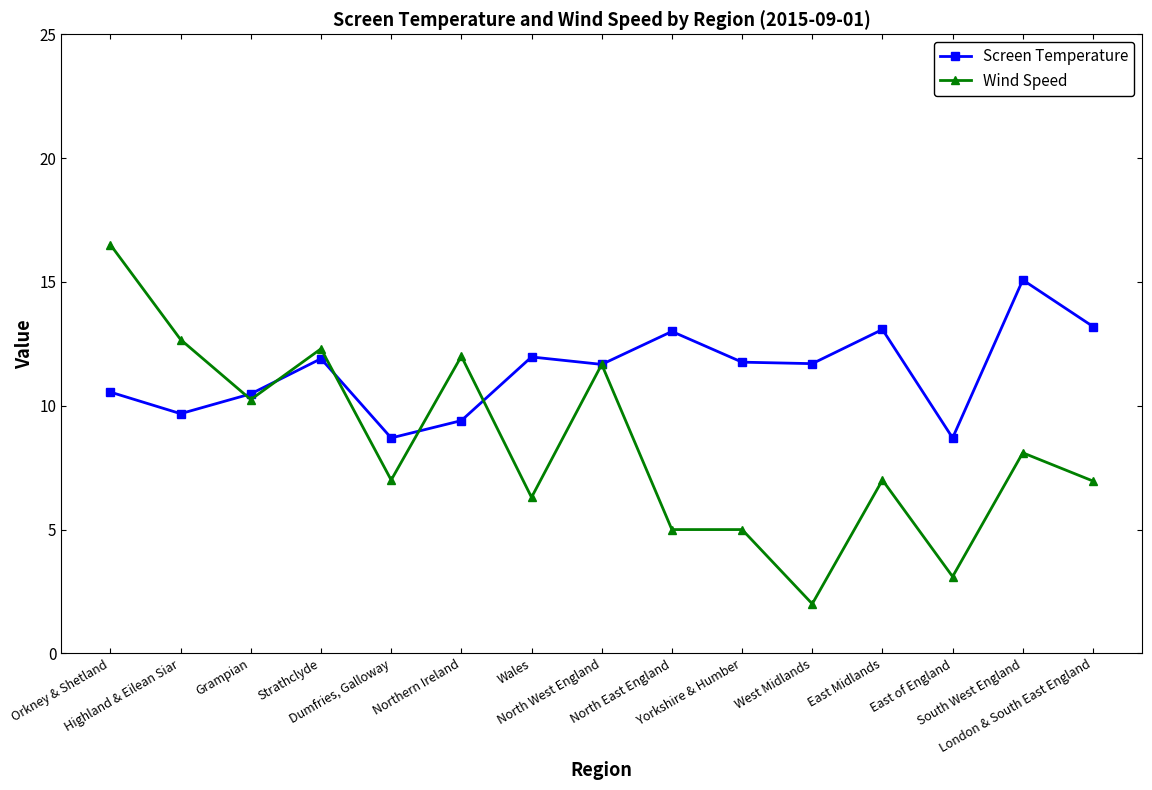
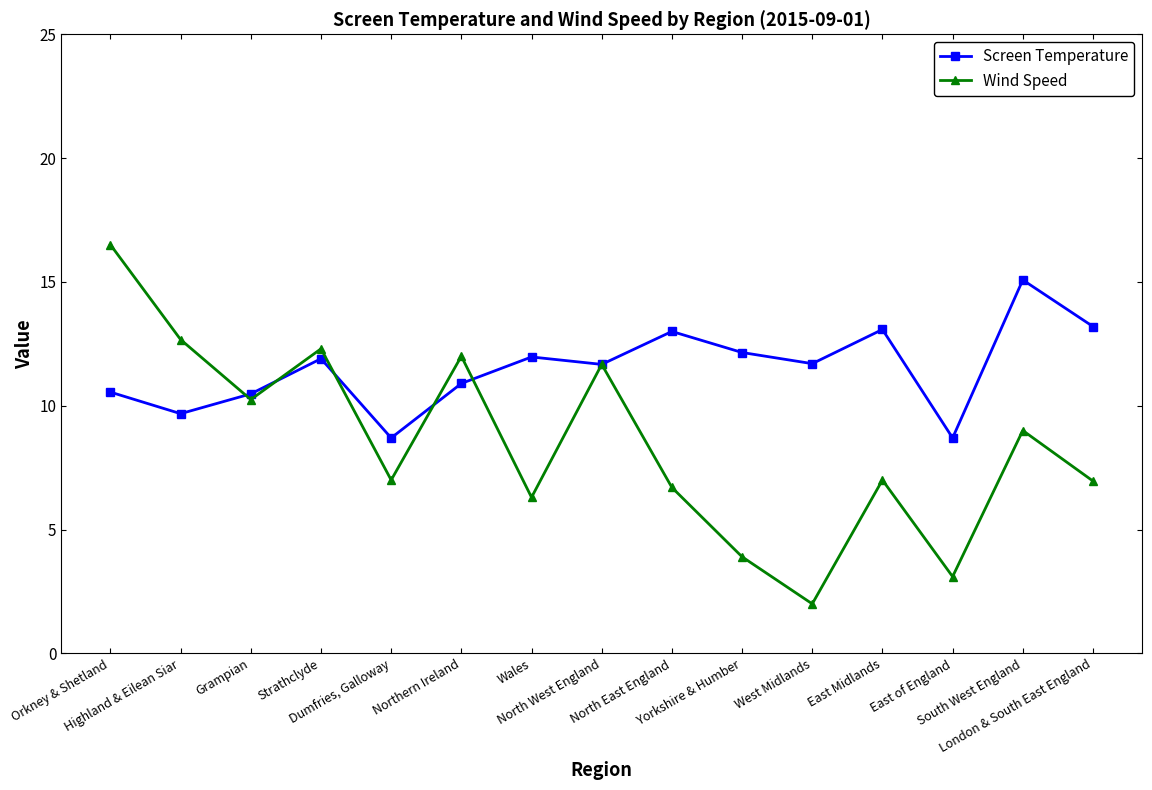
Screen Temperature, Northern Ireland: 9.4 -> 10.9
Wind Speed, North East England: 5.0 -> 6.7
Screen Temperature, Yorkshire & Humber: 11.8 -> 12.2
Wind Speed, Yorkshire & Humber: 5.0 -> 3.9
Wind Speed, South West England: 8.1 -> 9.0
